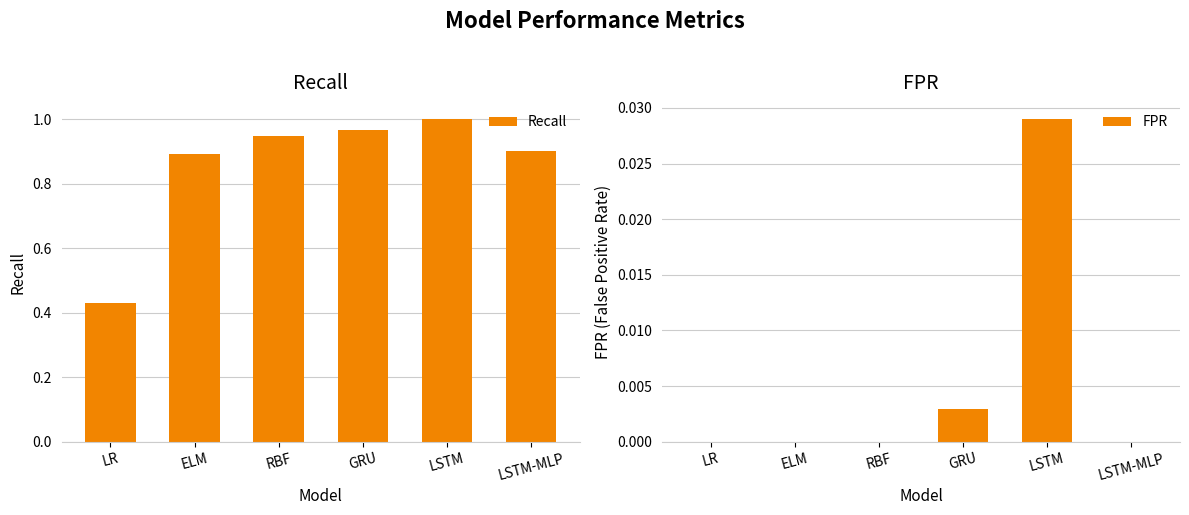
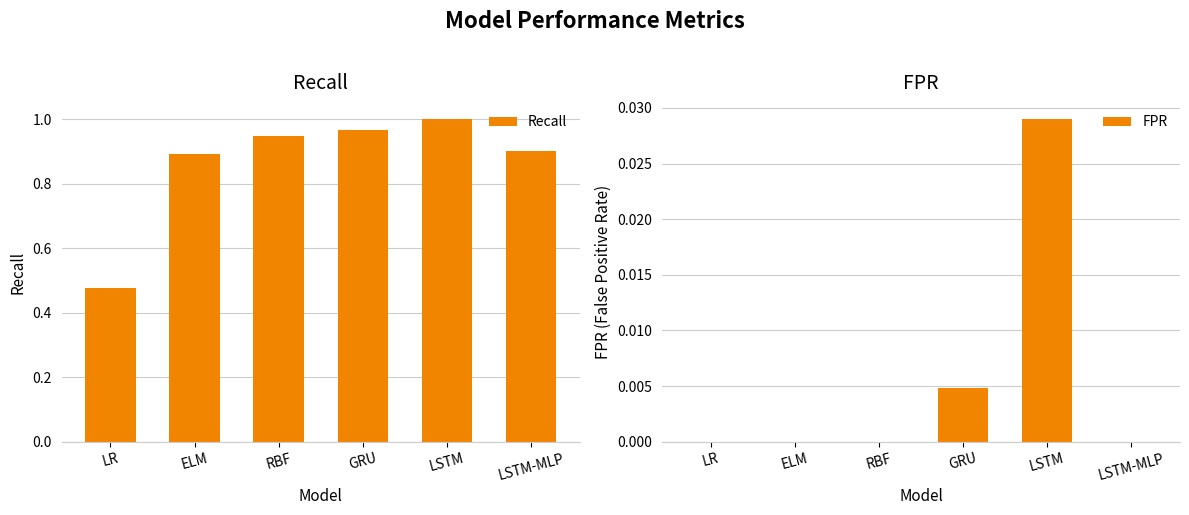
Recall, LR: 0.43 -> 0.48
FPR, GRU: 0.0029 -> 0.0048
